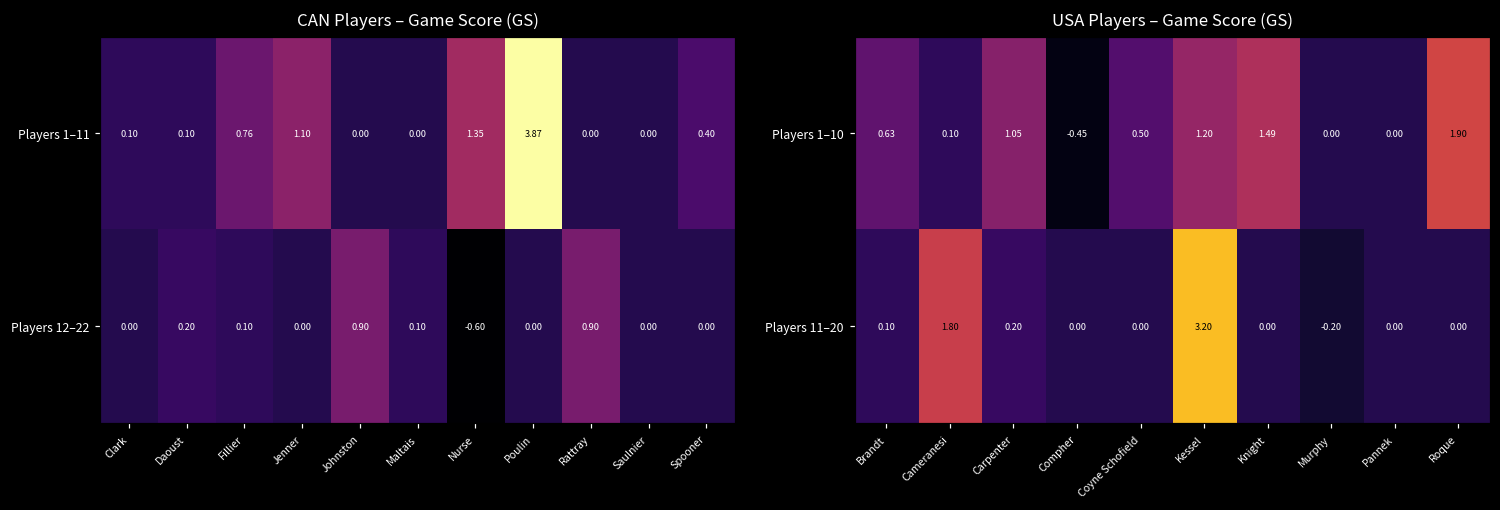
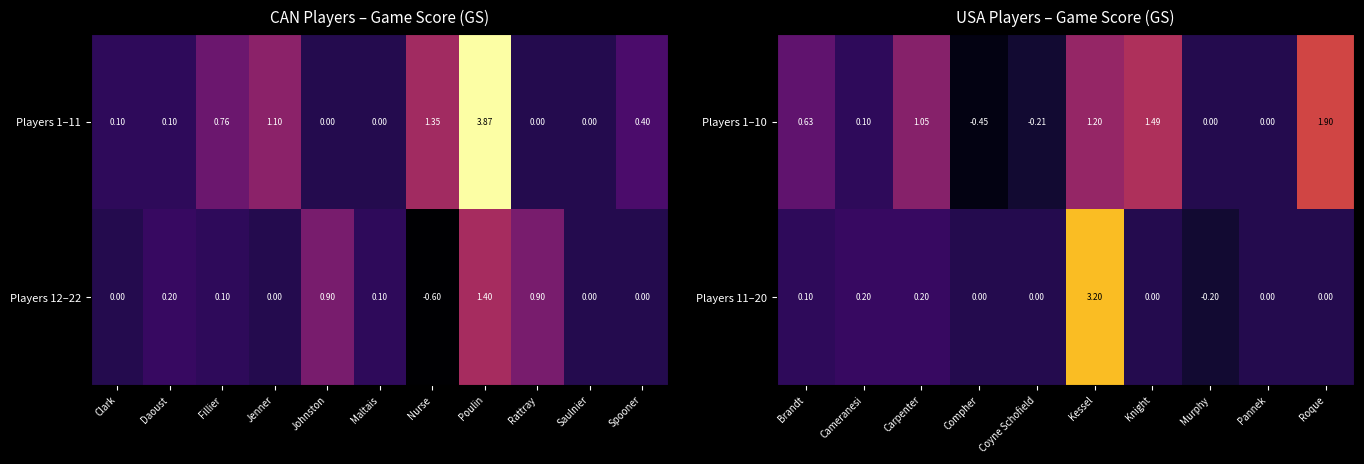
CAN Players – Game Score (GS), Players 12–22, Poulin: 0.00 -> 1.40
USA Players – Game Score (GS), Players 1–10, Coyne Schofield: 0.50 -> -0.21
USA Players – Game Score (GS), Players 11–20, Cameranesi: 1.80 -> 0.20
